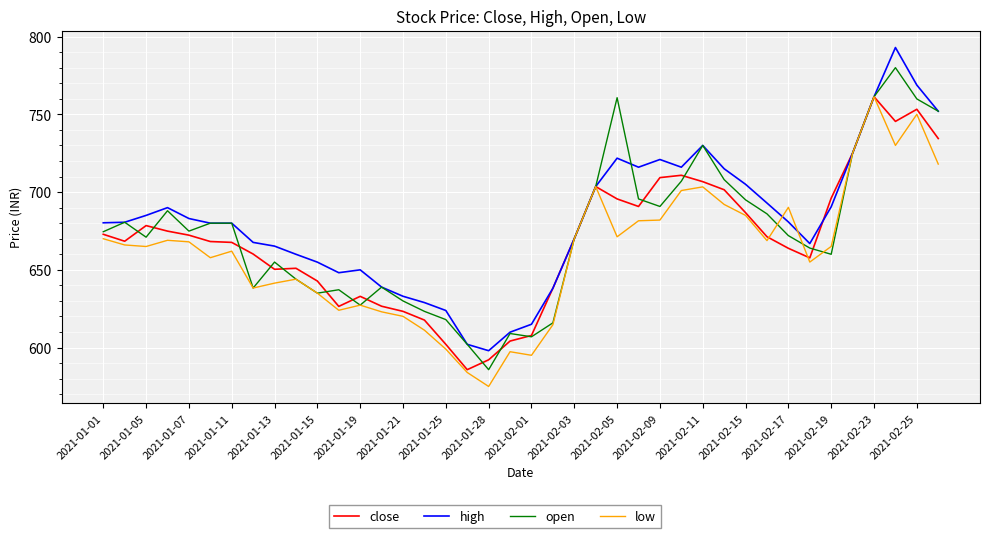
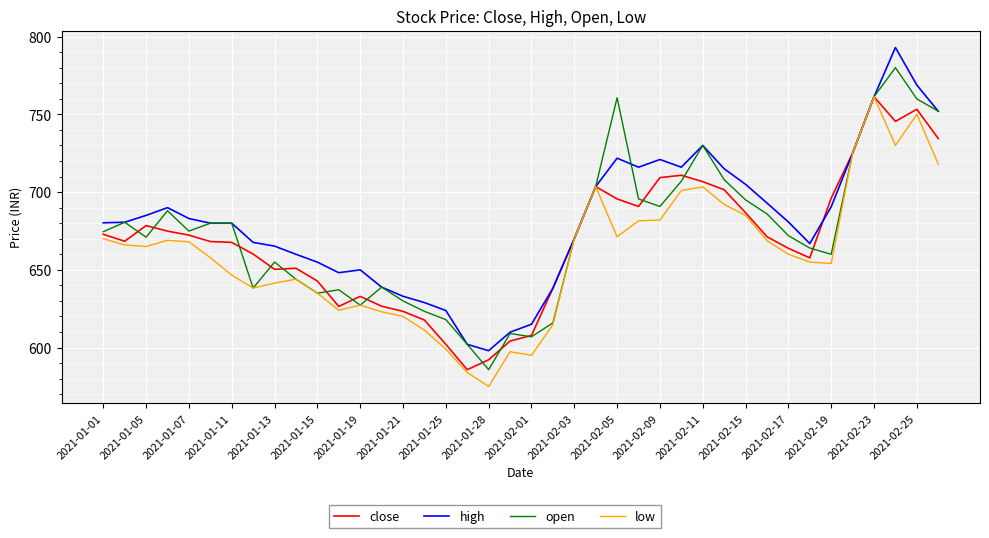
low, 2021-01-11: 662 -> 647
low, 2021-02-17: 690 -> 660
low, 2021-02-19: 665 -> 654
